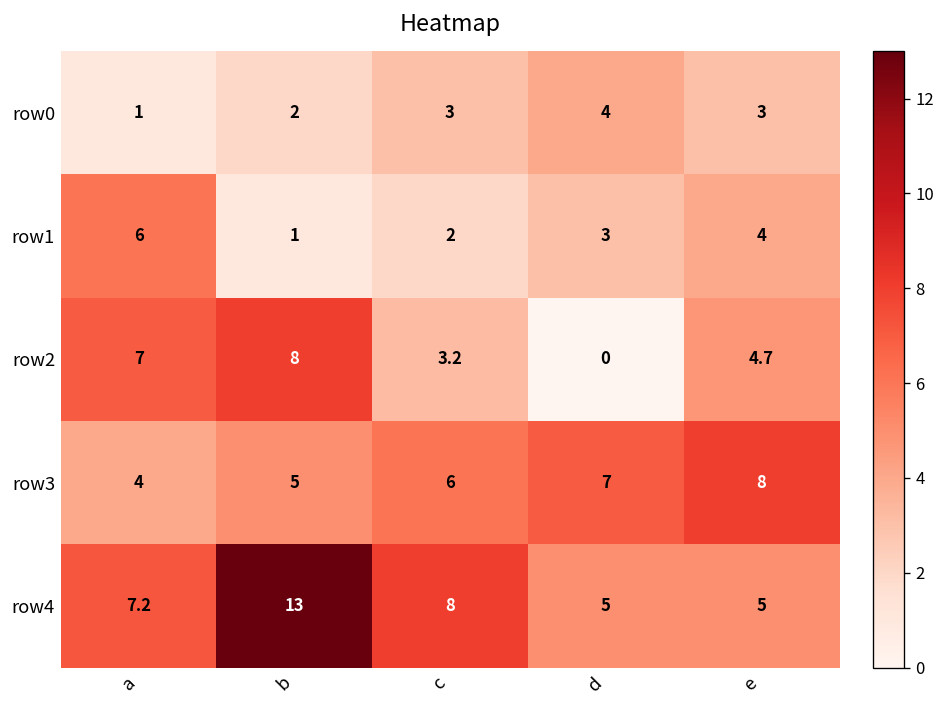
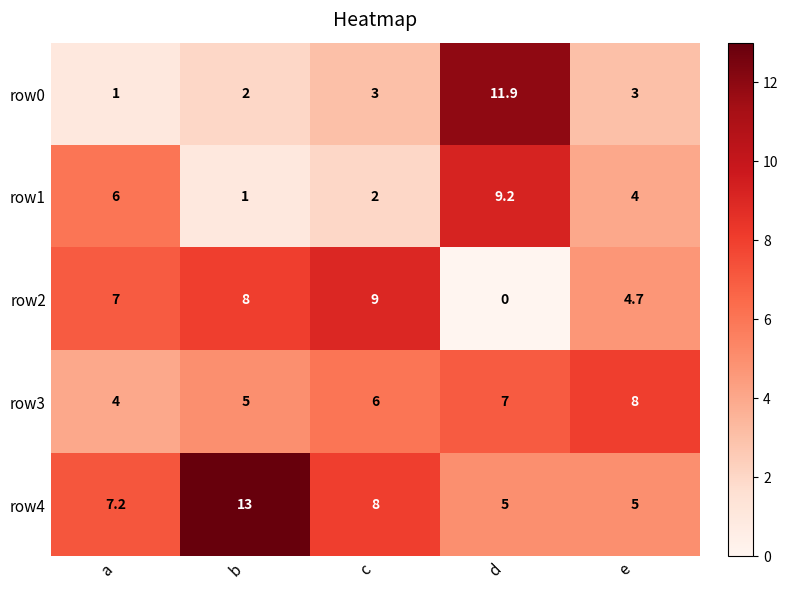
row0, d: 4 -> 11.9
row1, d: 3 -> 9.2
row2, c: 3.2 -> 9
